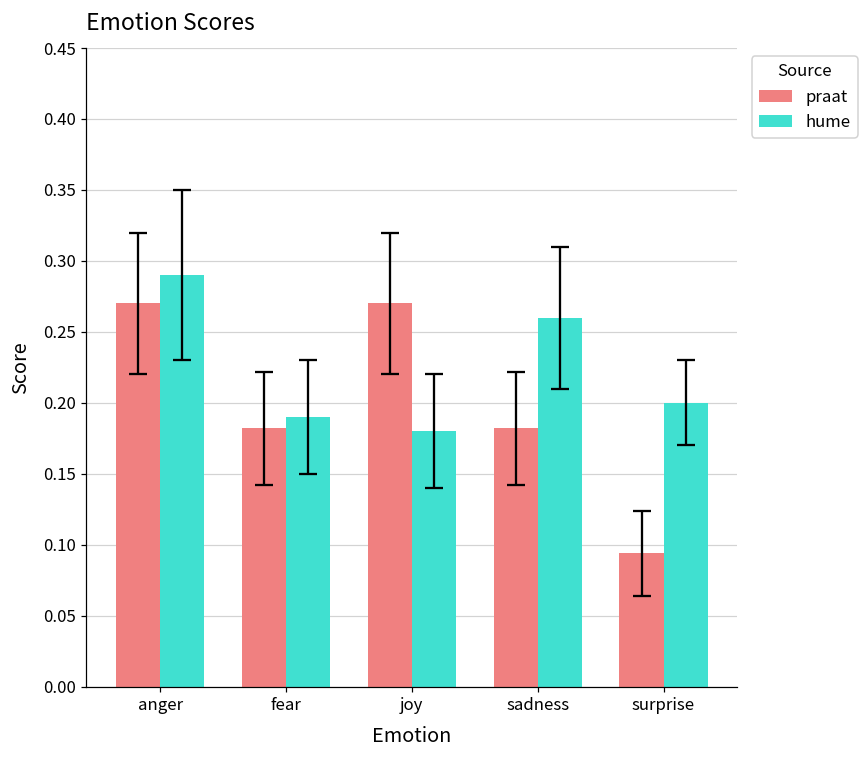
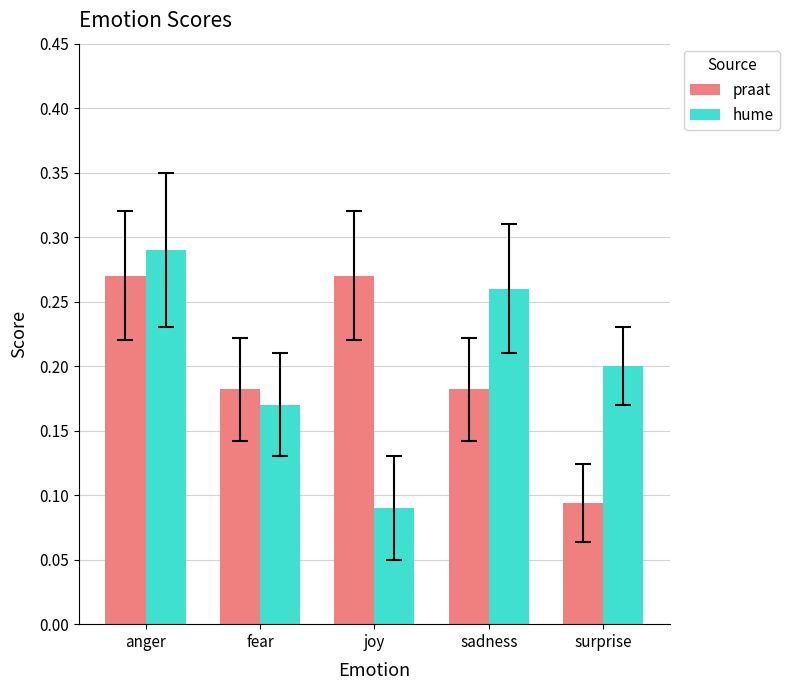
hume, fear: 0.19 -> 0.17
hume, joy: 0.18 -> 0.09
